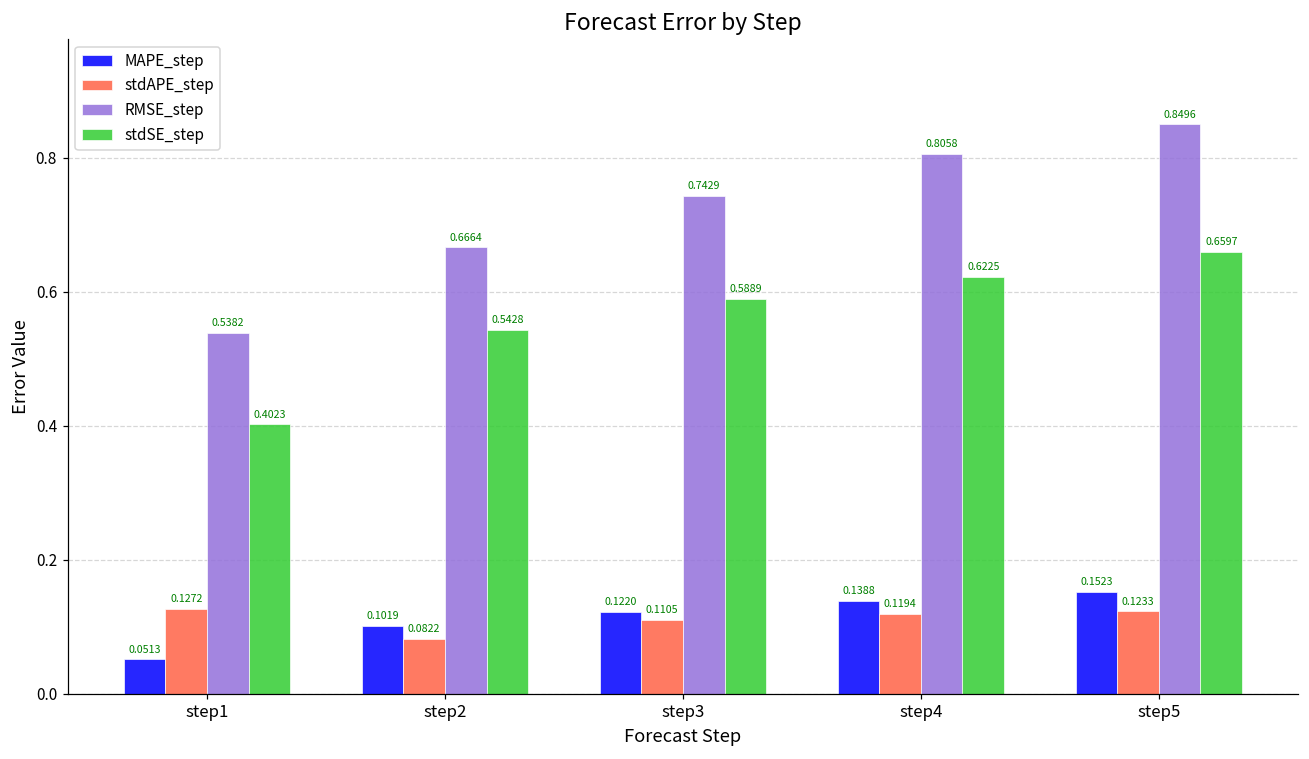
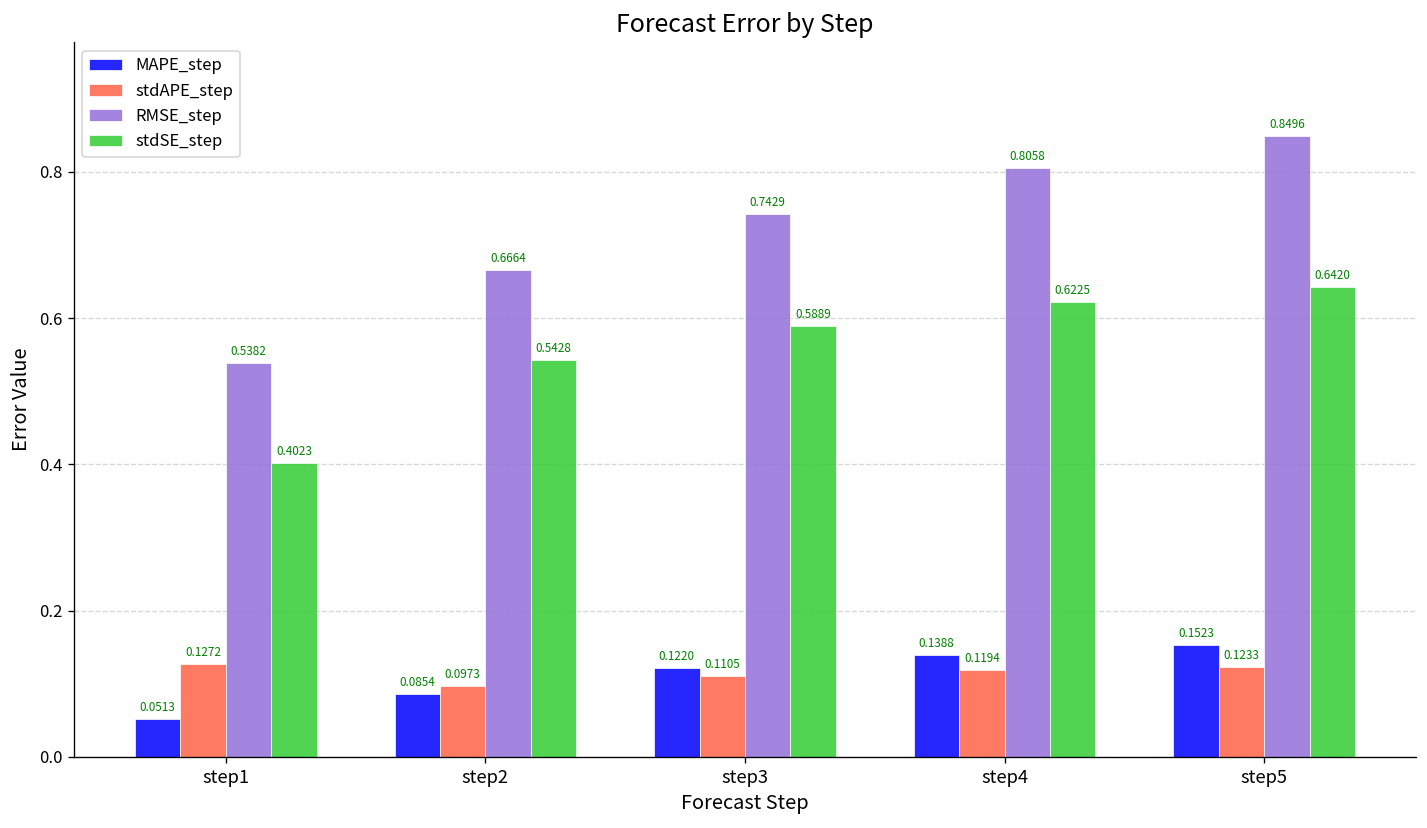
MAPE_step, step2: 0.1019 -> 0.0854
stdAPE_step, step2: 0.0822 -> 0.0973
stdSE_step, step5: 0.6597 -> 0.6420
